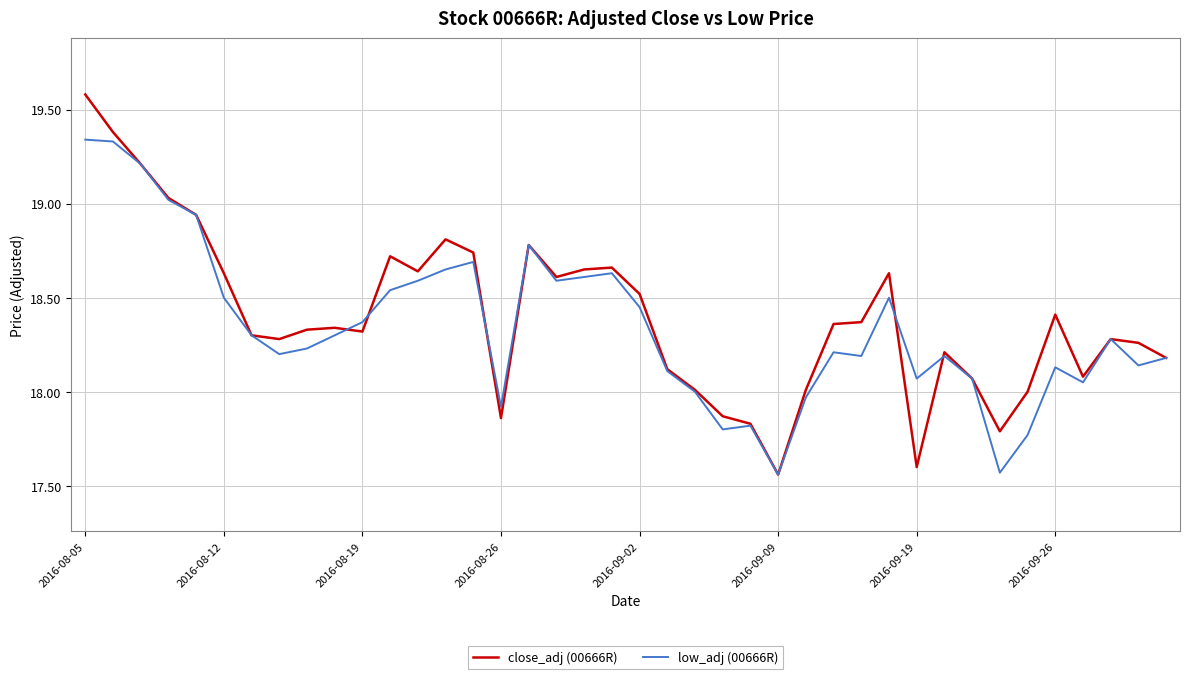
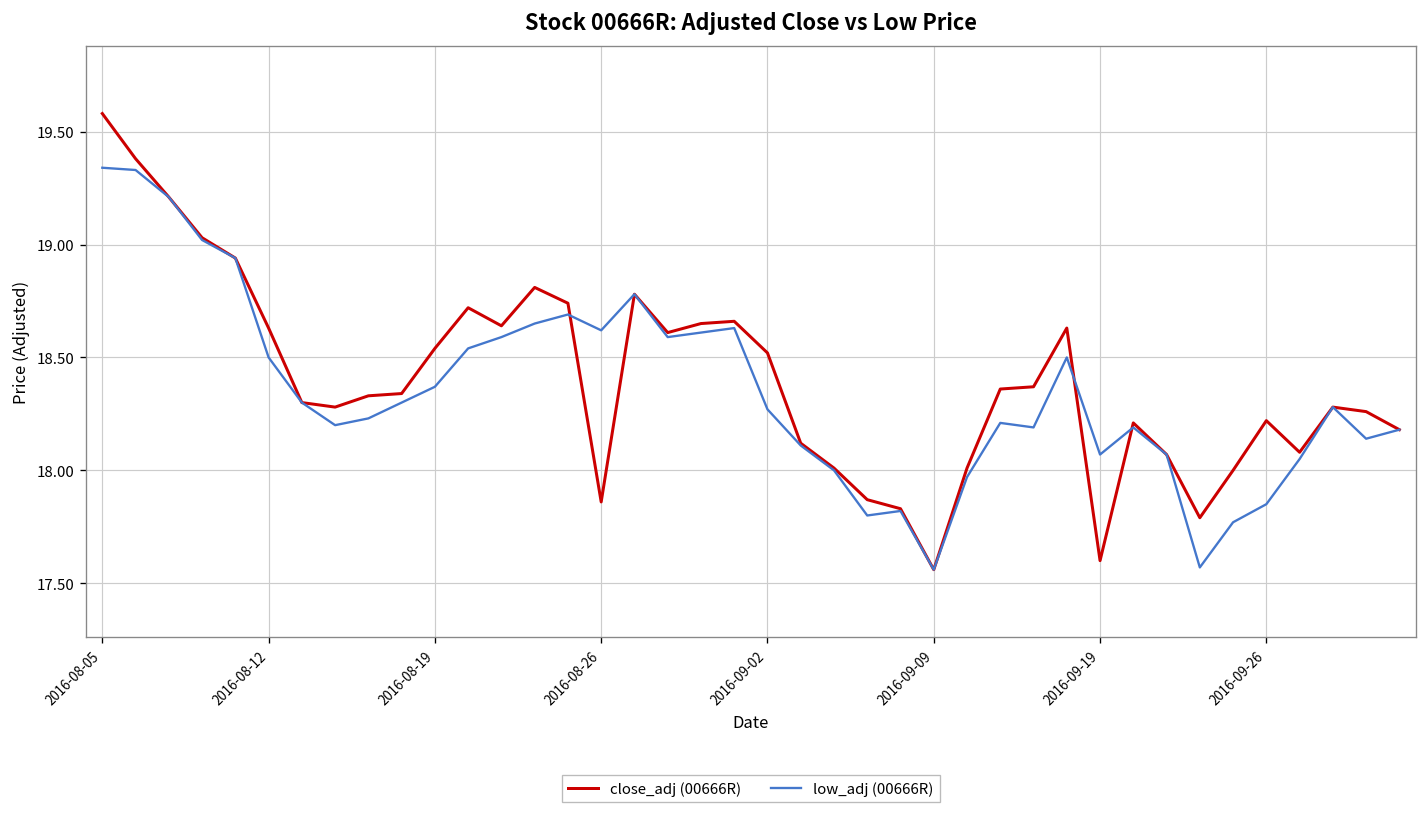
close_adj (00666R), 2016-08-19: 18.32 -> 18.54
low_adj (00666R), 2016-08-26: 17.92 -> 18.62
low_adj (00666R), 2016-09-02: 18.45 -> 18.27
close_adj (00666R), 2016-09-26: 18.41 -> 18.22
low_adj (00666R), 2016-09-26: 18.13 -> 17.85
